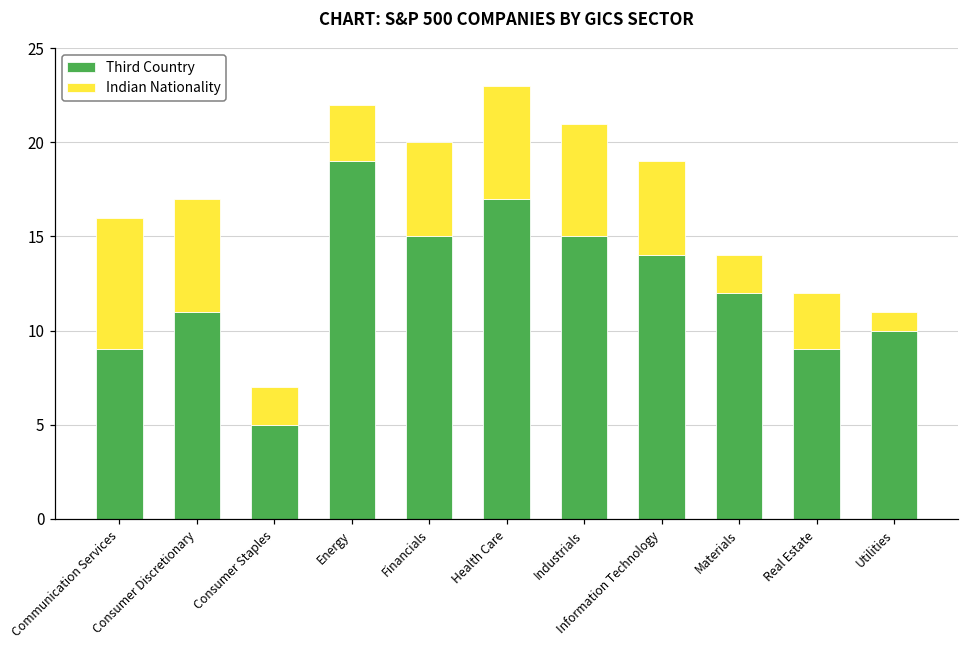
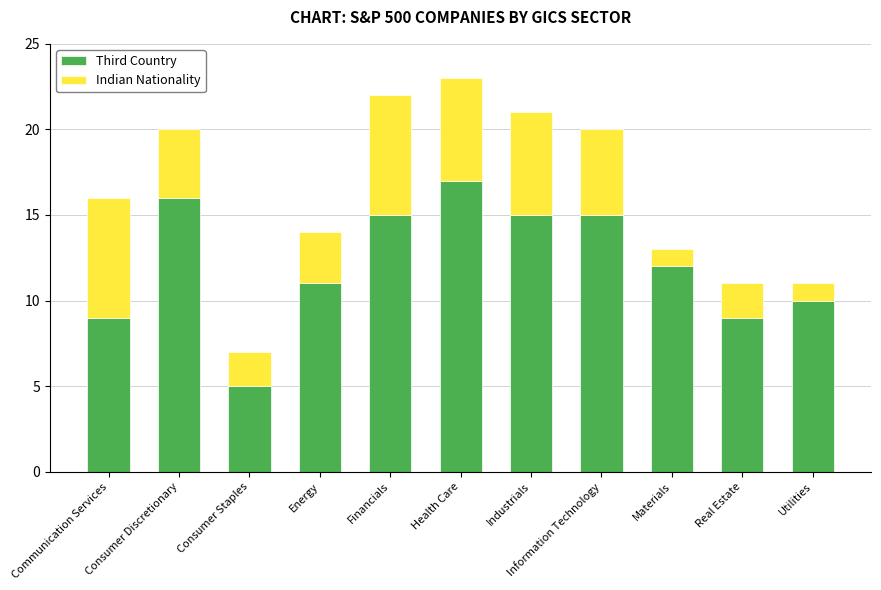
Third Country, Consumer Discretionary: 11 -> 16
Indian Nationality, Consumer Discretionary: 6 -> 4
Third Country, Energy: 19 -> 11
Indian Nationality, Financials: 5 -> 7
Third Country, Information Technology: 14 -> 15
Indian Nationality, Materials: 2 -> 1
Indian Nationality, Real Estate: 3 -> 2
